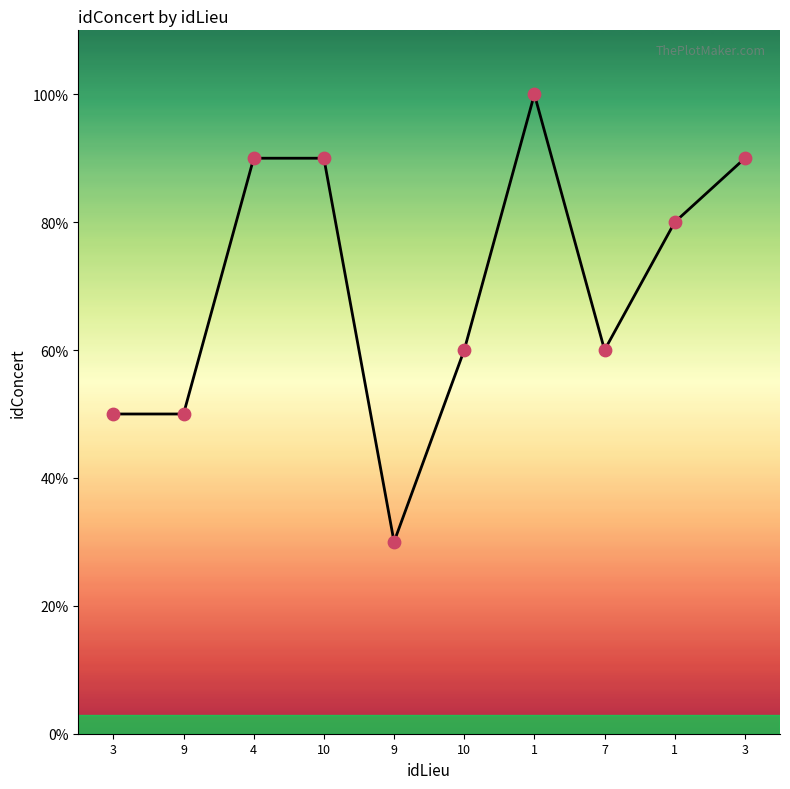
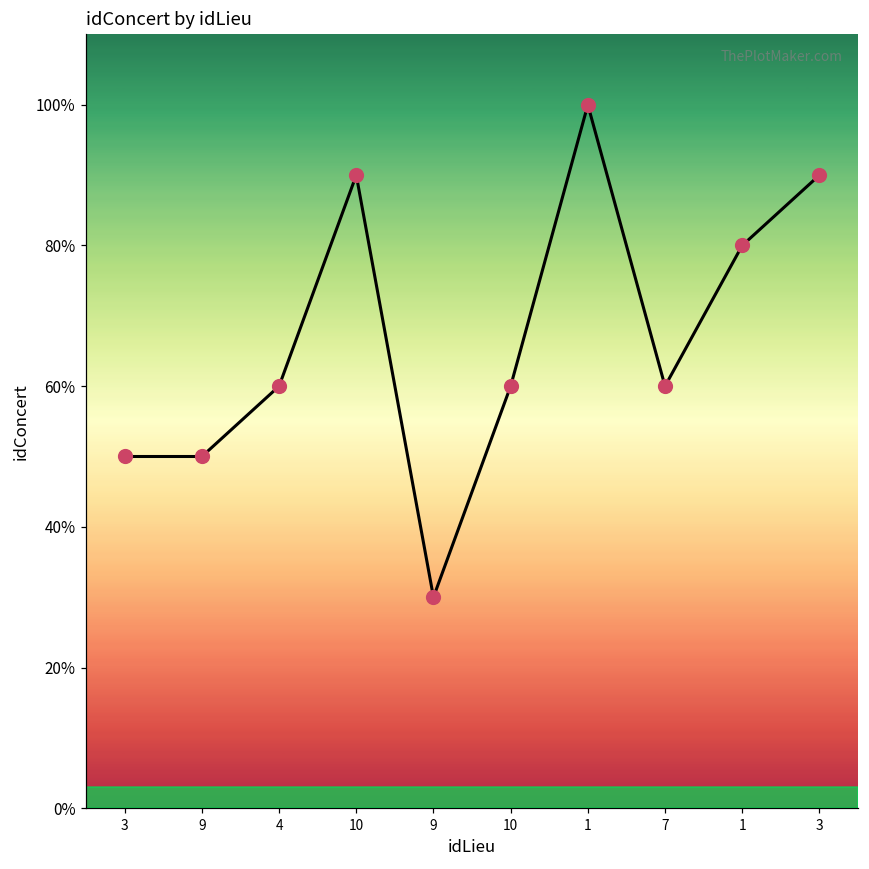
4: 90% -> 60%
